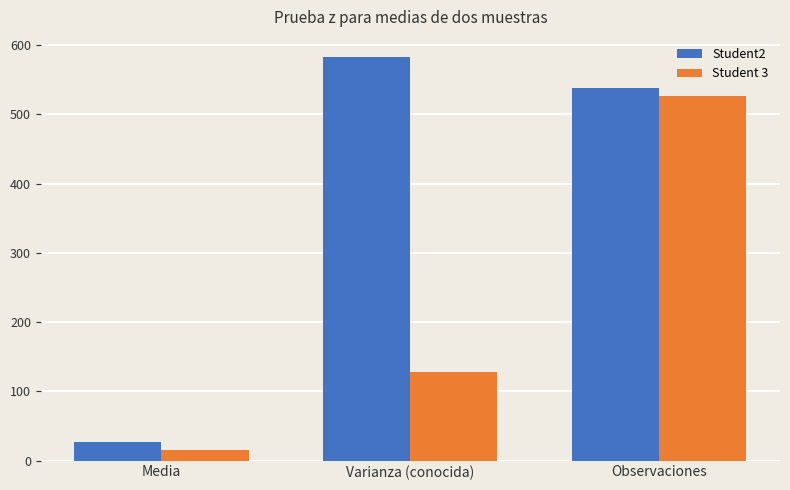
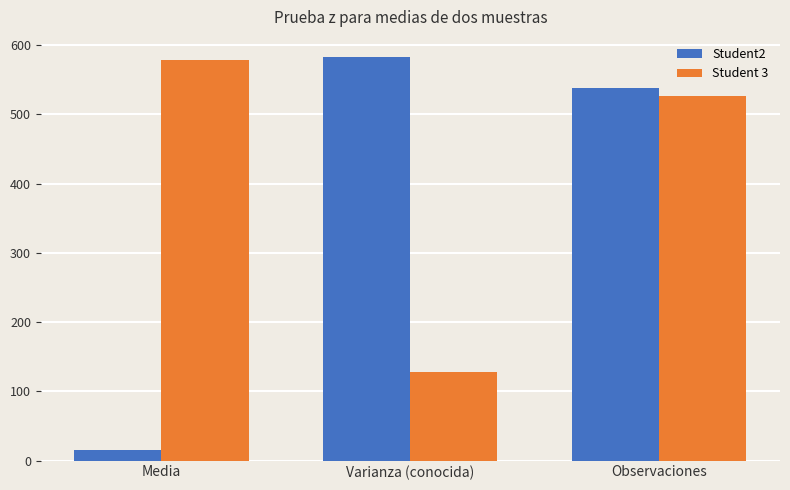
Student2, Media: 30 -> 10
Student 3, Media: 20 -> 580
